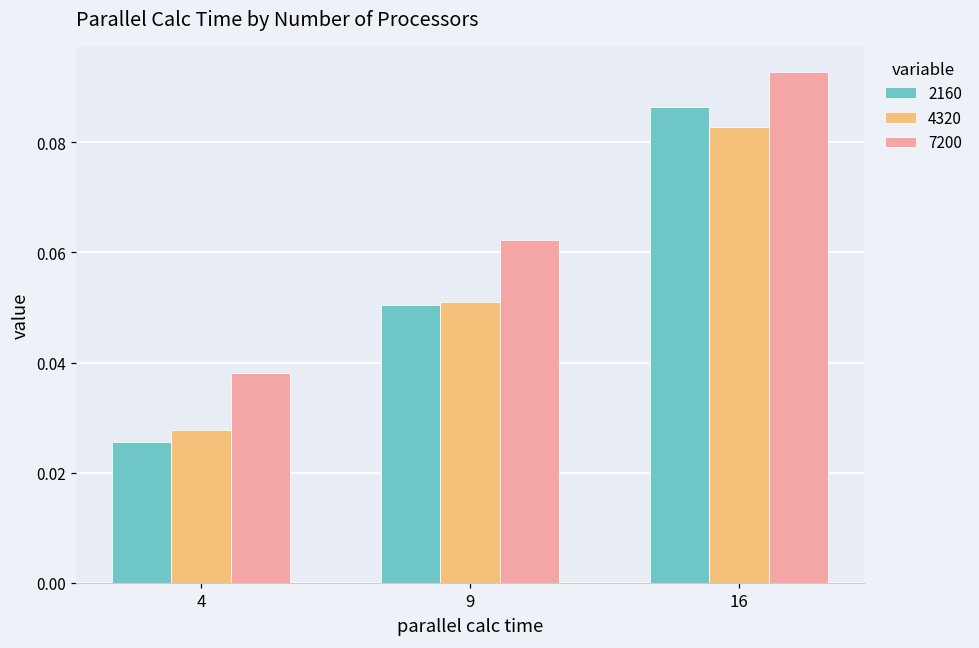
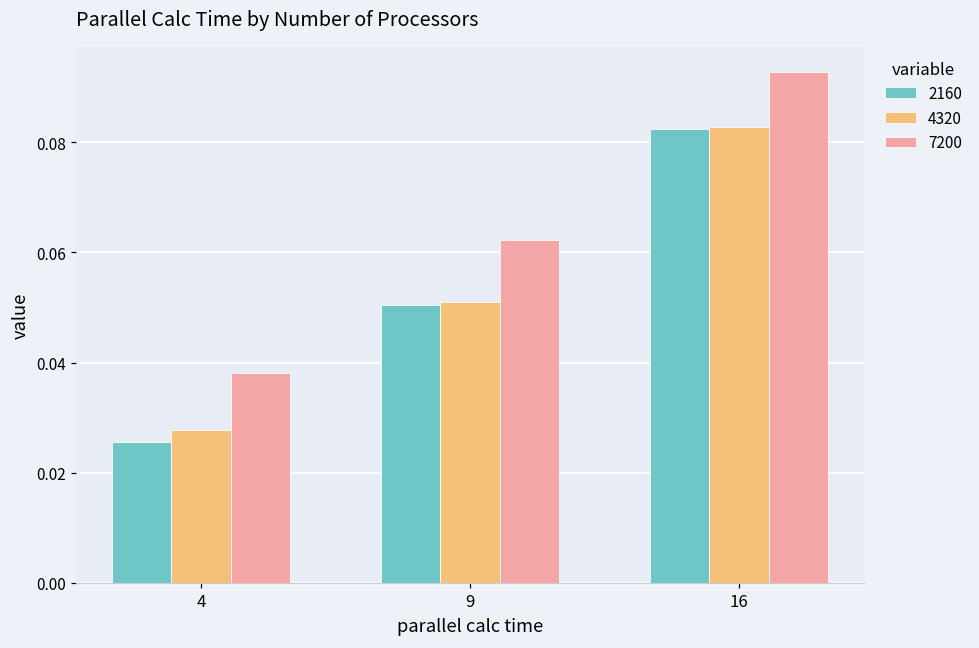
2160, 16: 0.086 -> 0.082
